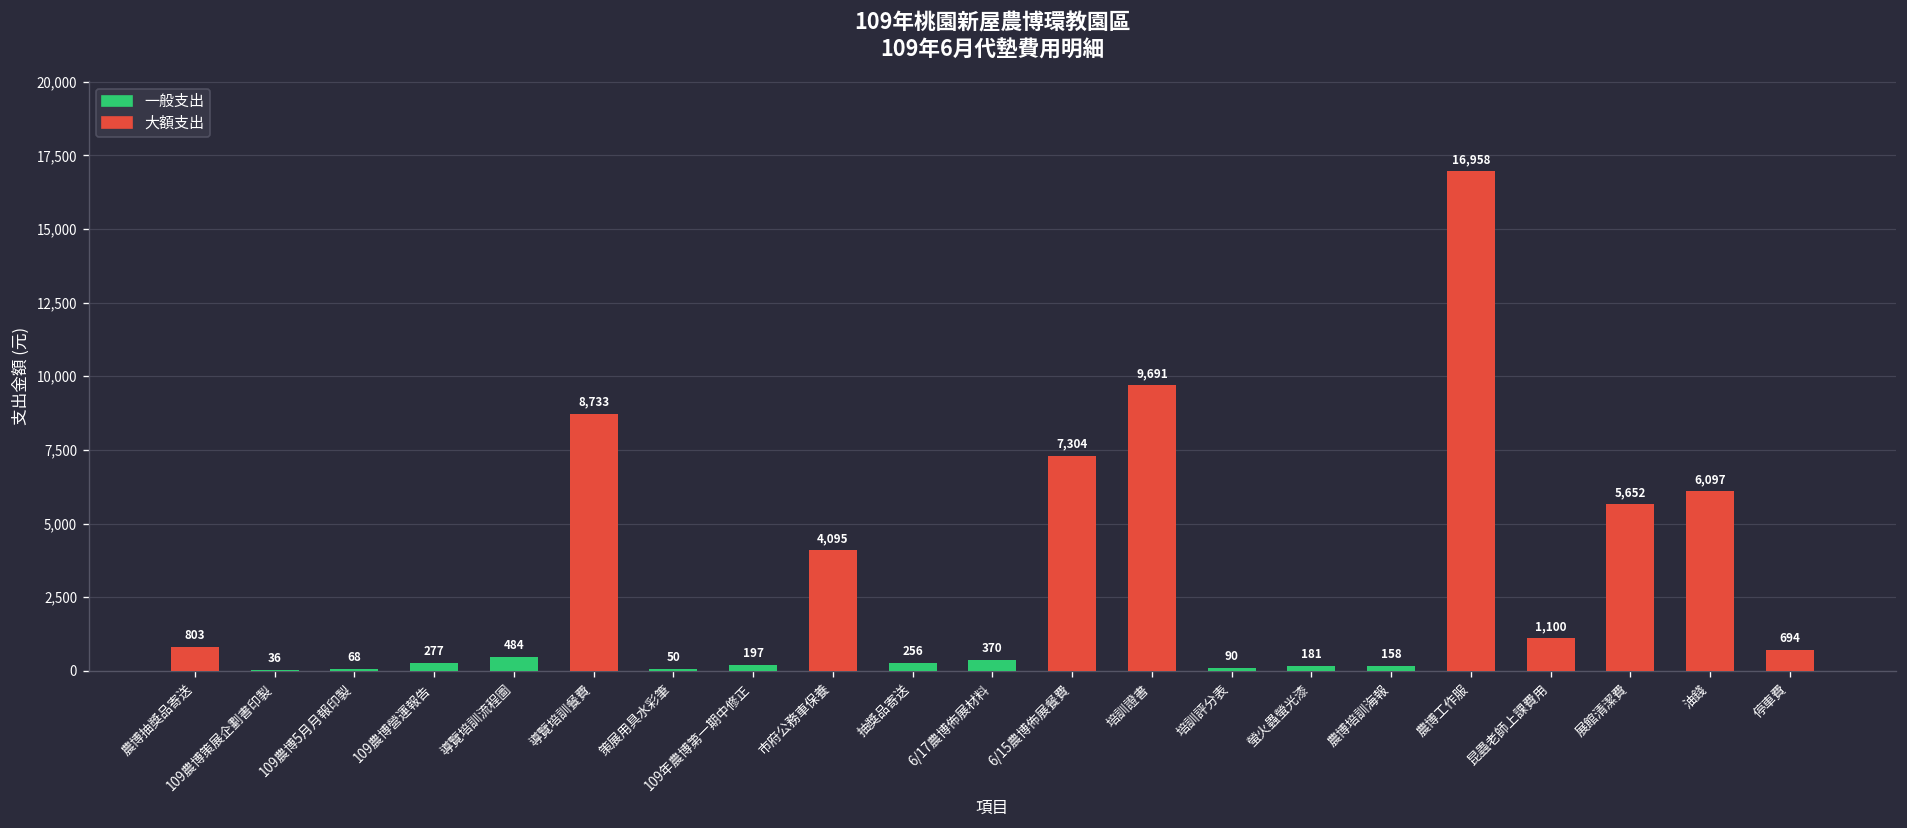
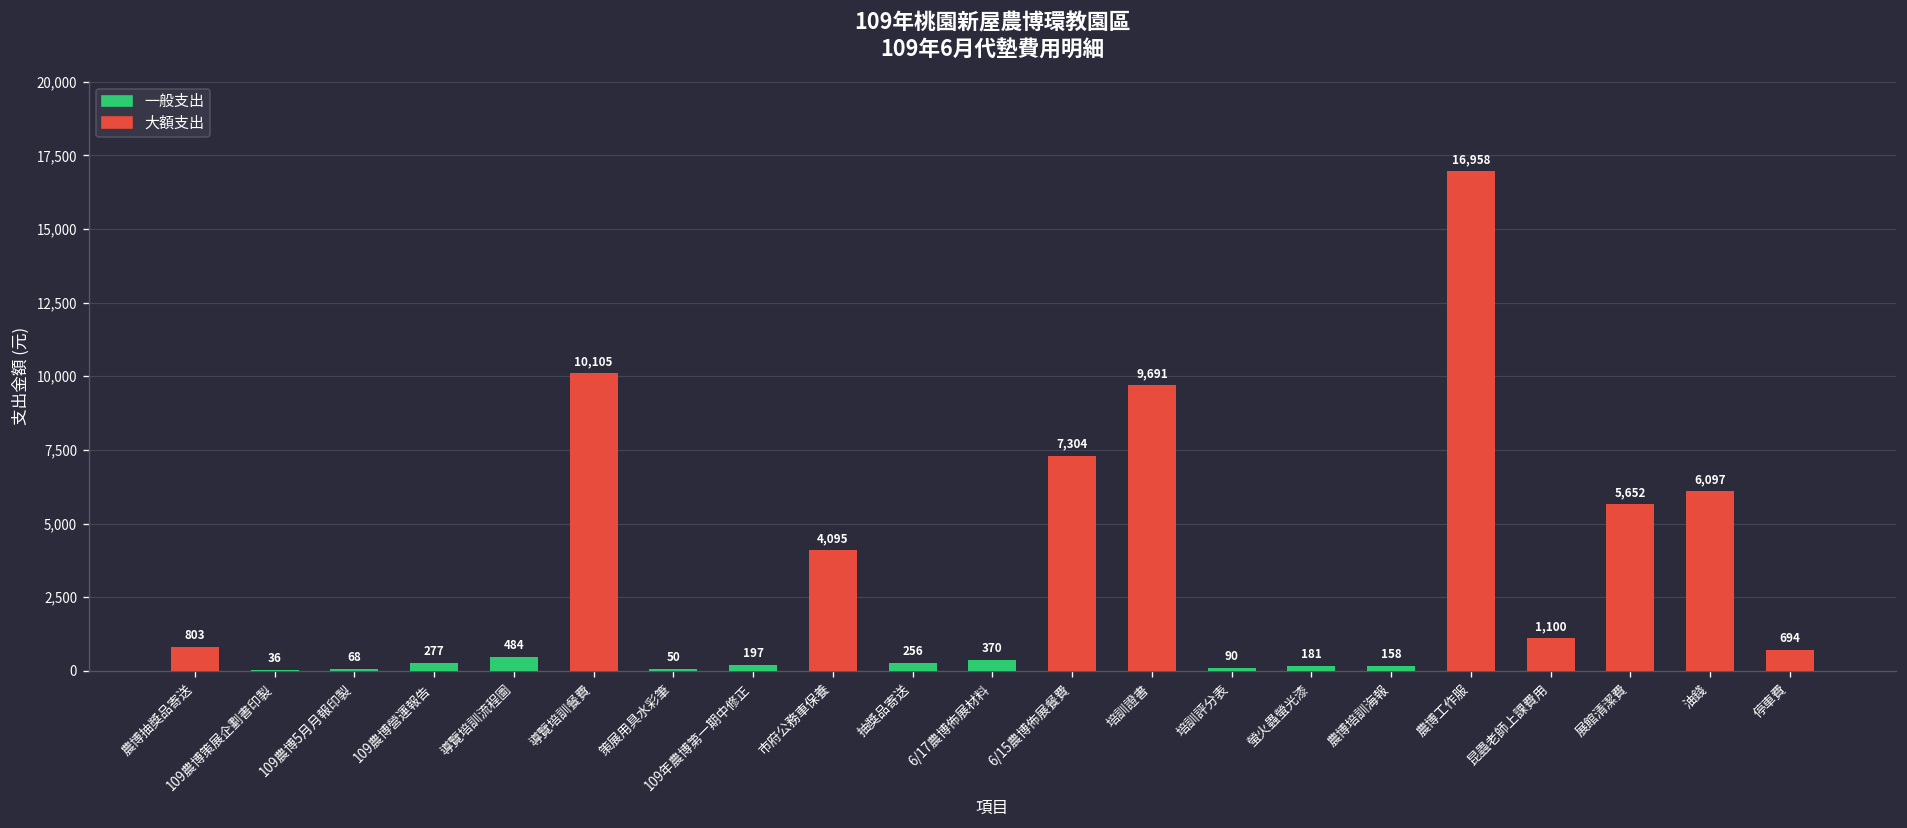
導覽培訓餐費: 8,733 -> 10,105
